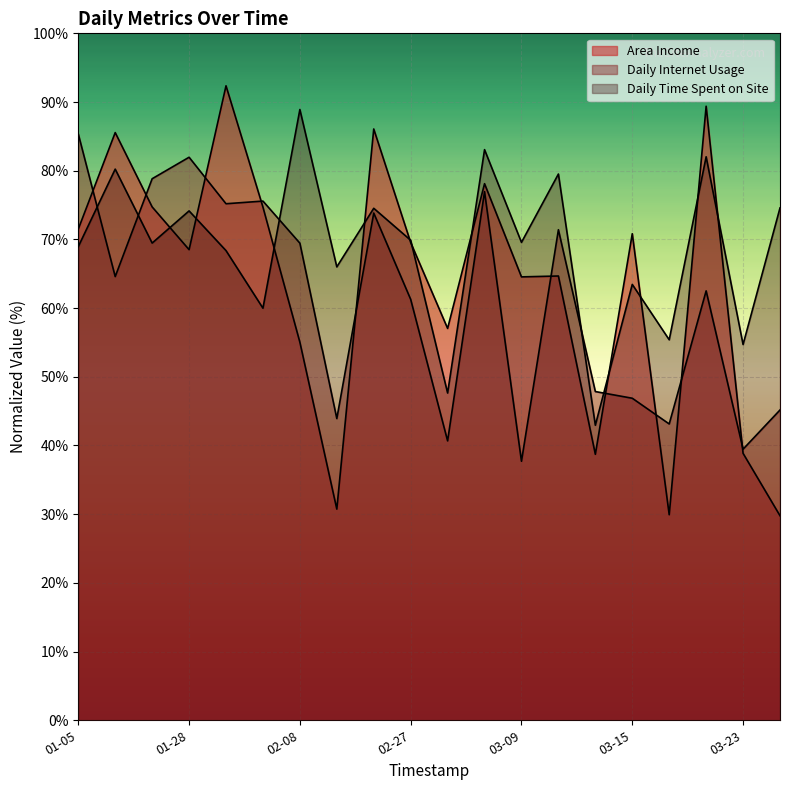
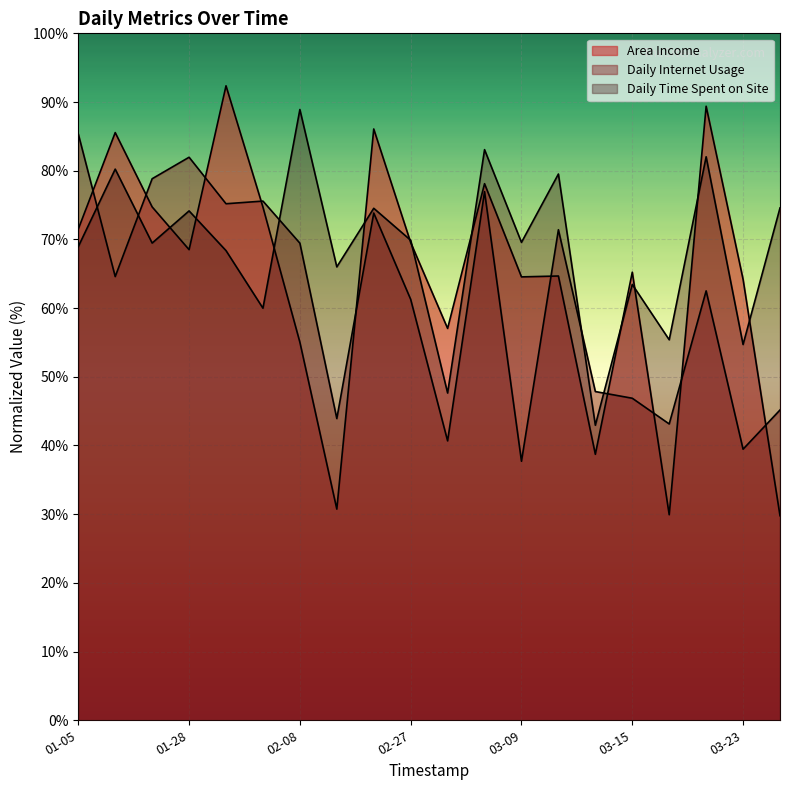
Area Income, 03-15: 71% -> 65%
Area Income, 03-23: 39% -> 64%
